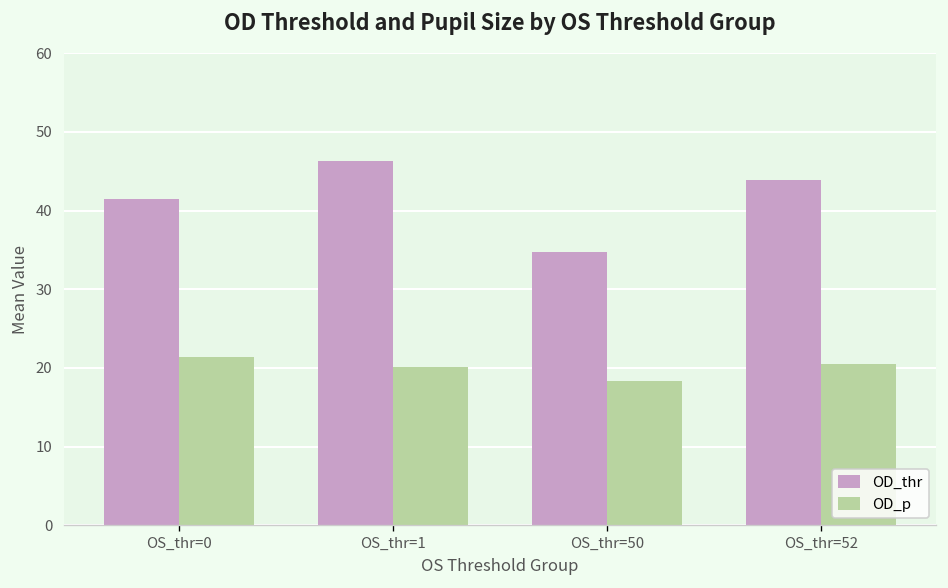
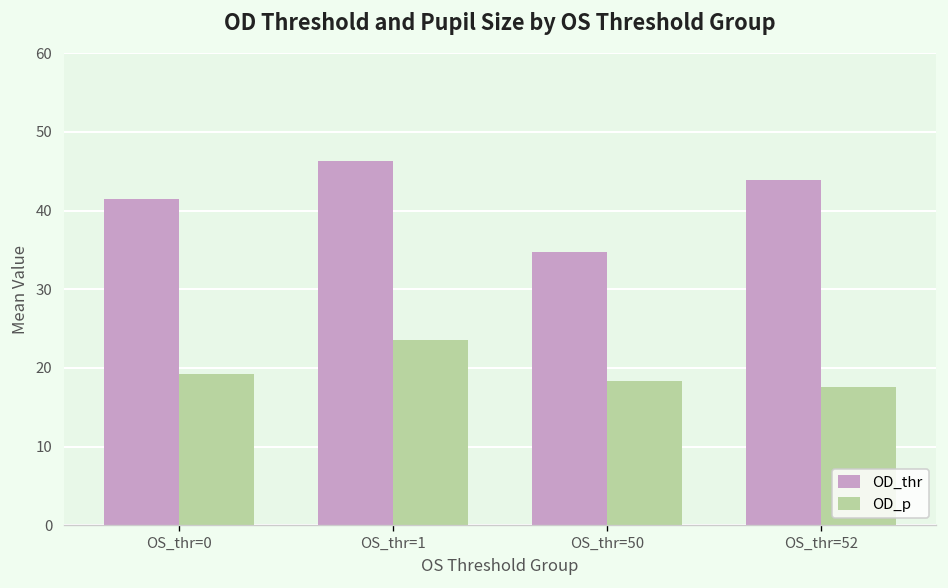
OD_p, OS_thr=0: 21 -> 19
OD_p, OS_thr=1: 20 -> 24
OD_p, OS_thr=52: 21 -> 18
